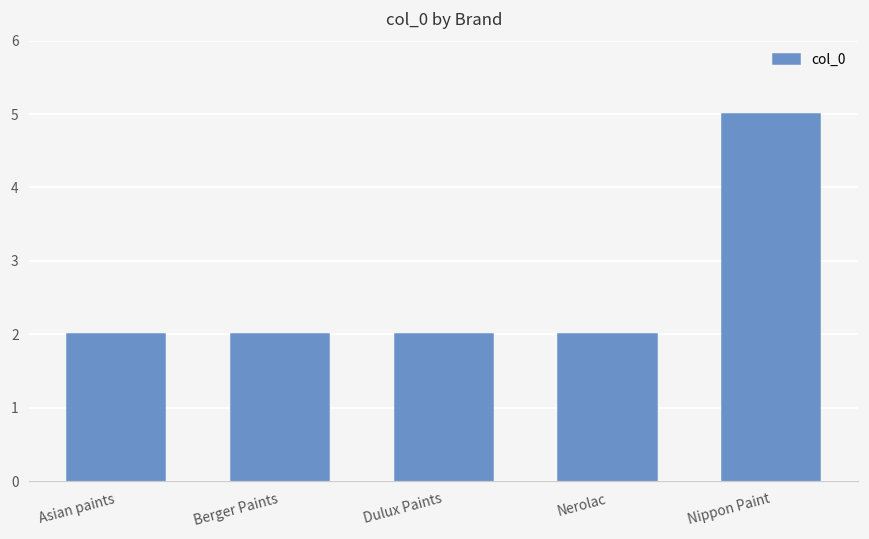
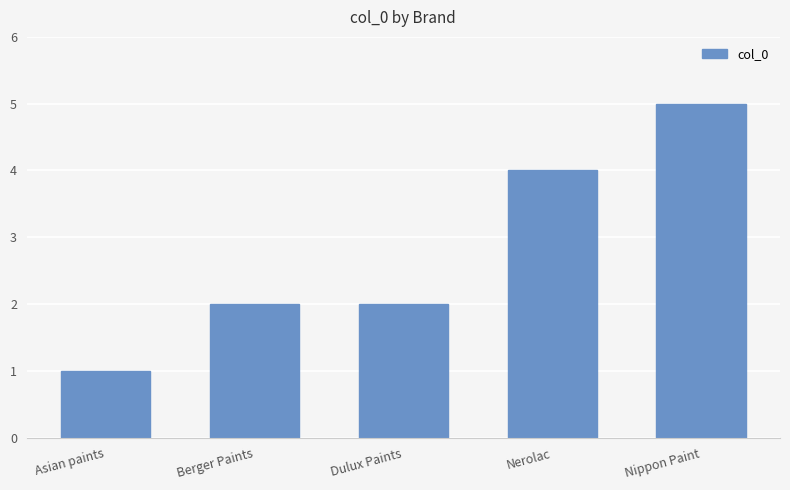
Asian paints: 2 -> 1
Nerolac: 2 -> 4
